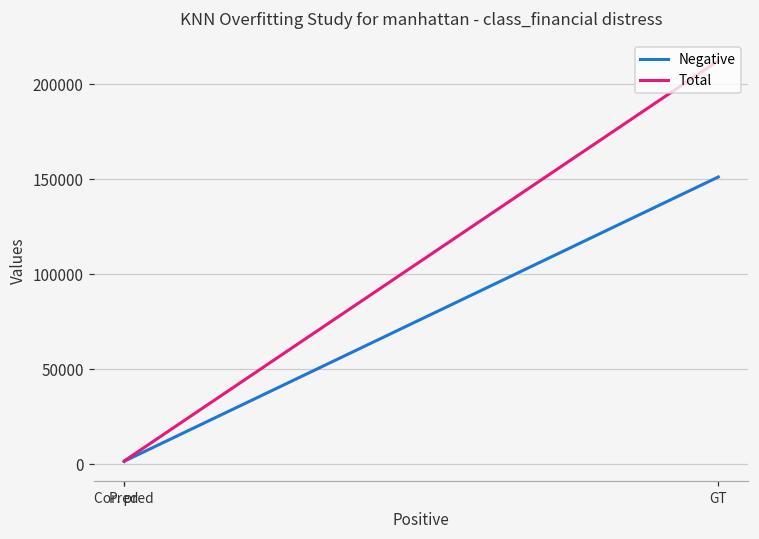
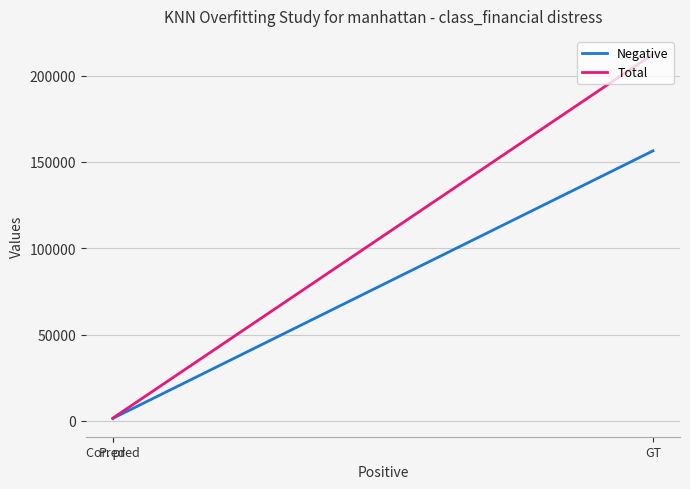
Negative, GT: 151000 -> 156000
